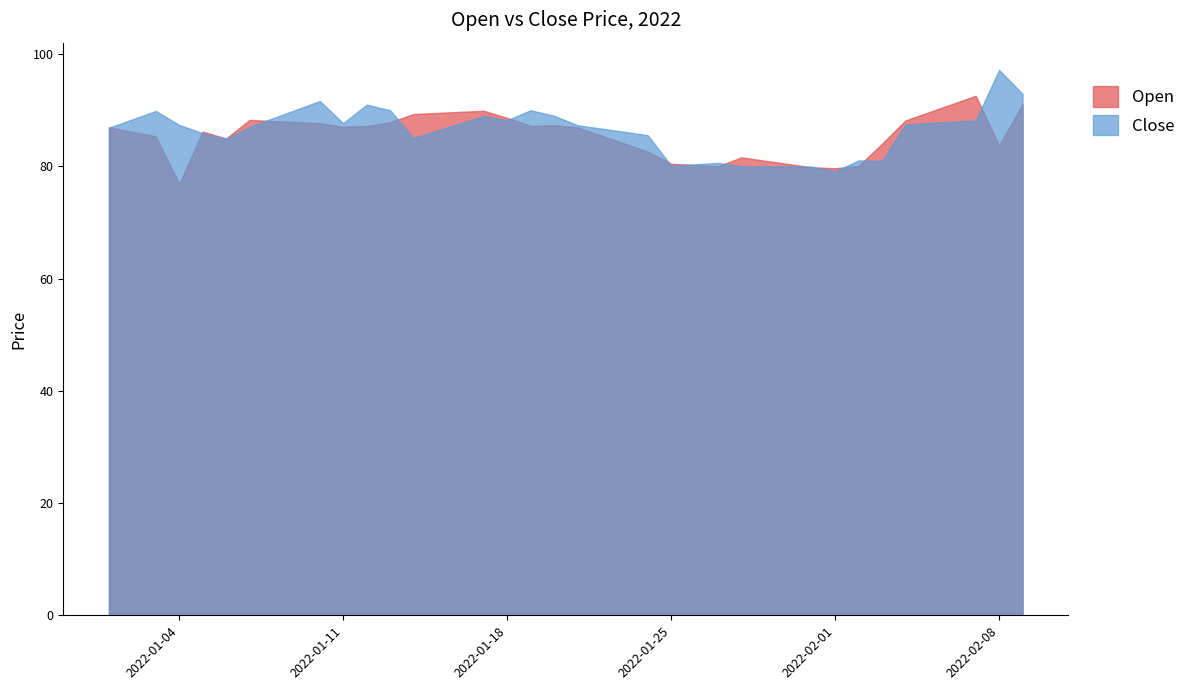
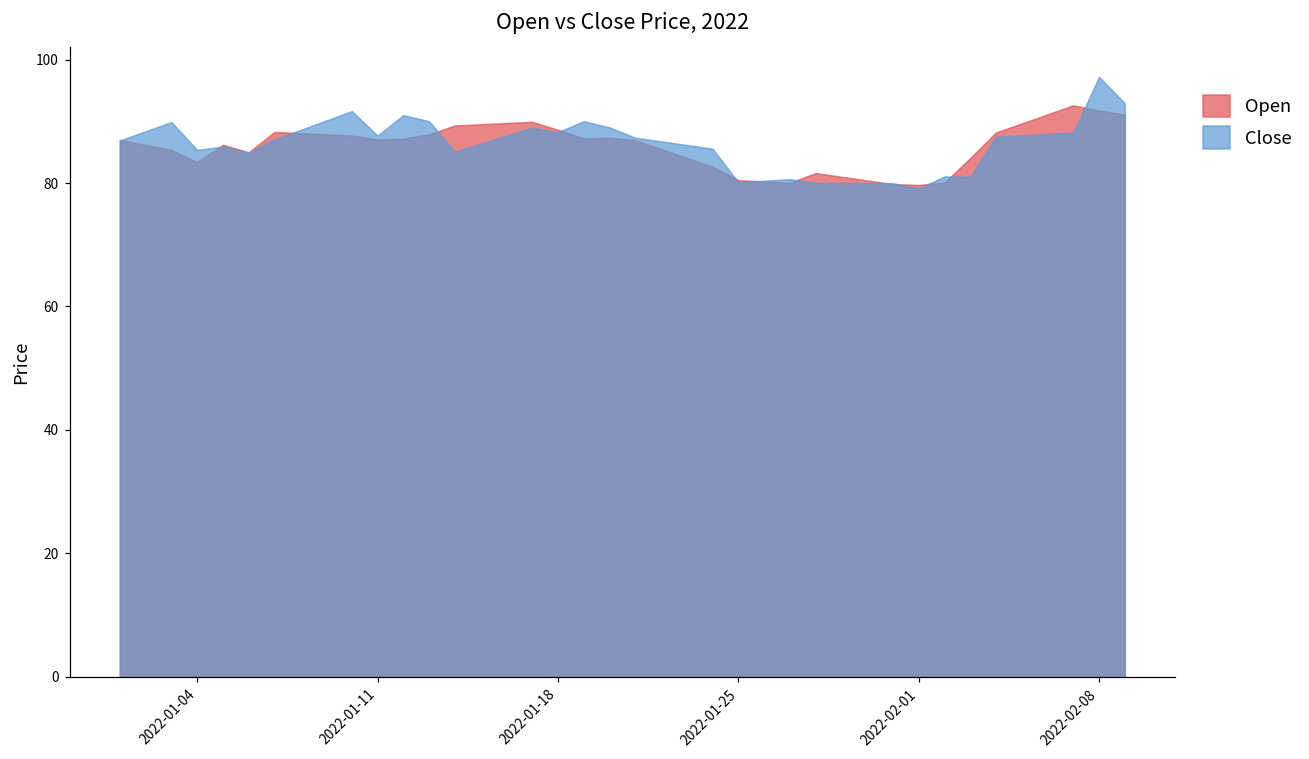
Open, 2022-01-04: 77 -> 83
Close, 2022-01-04: 87 -> 85
Open, 2022-02-08: 84 -> 92
